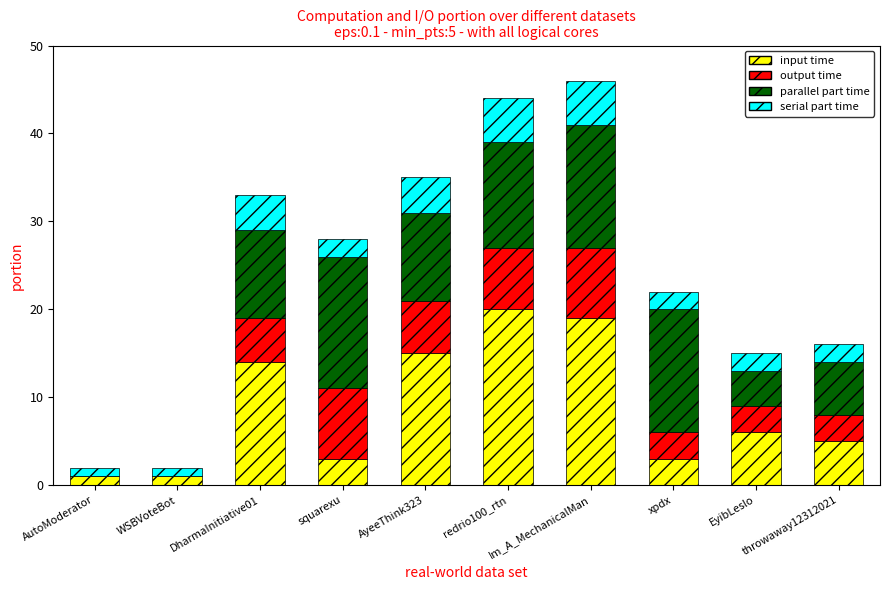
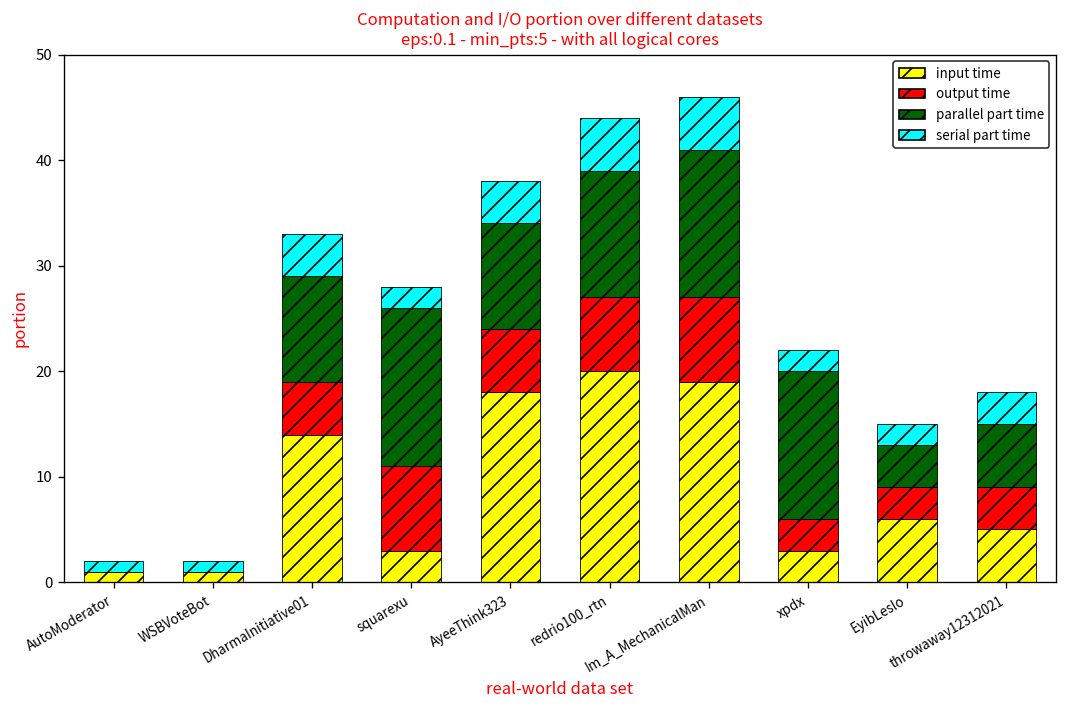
input time, AyeeThink323: 15 -> 18
output time, throwaway12312021: 3 -> 4
serial part time, throwaway12312021: 2 -> 3
